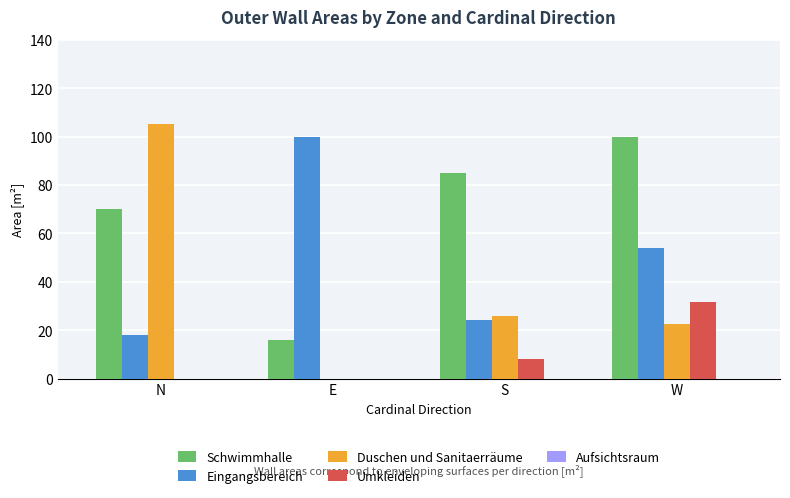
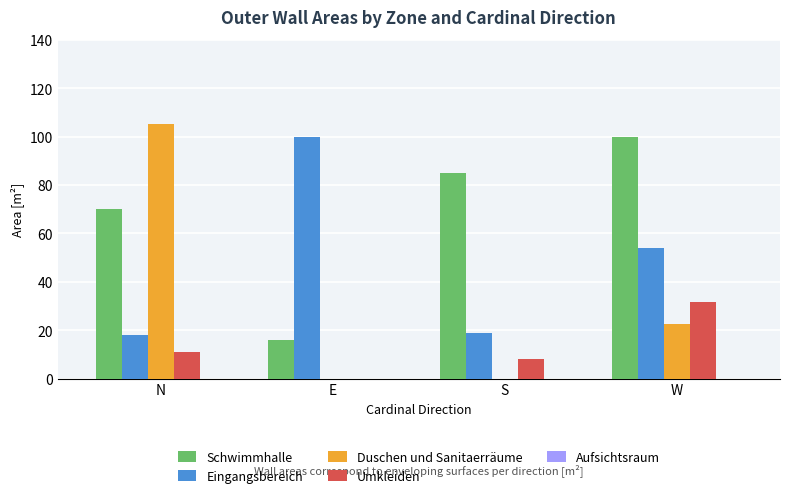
Umkleiden, N: 0 -> 11
Eingangsbereich, S: 24 -> 19
Duschen und Sanitaerräume, S: 26 -> 0
